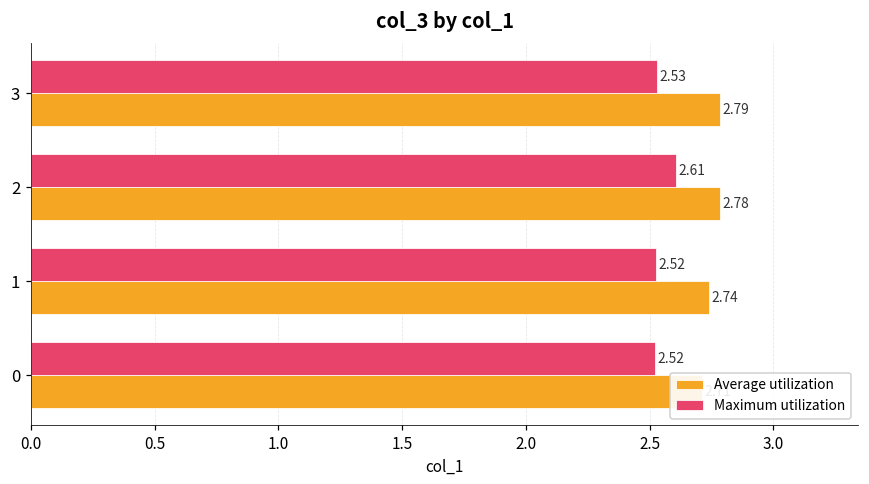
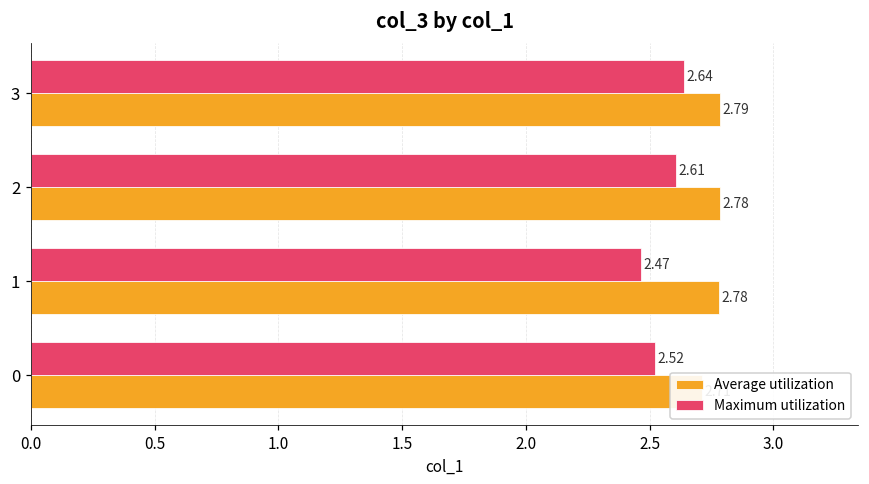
Maximum utilization, 3: 2.53 -> 2.64
Maximum utilization, 1: 2.52 -> 2.47
Average utilization, 1: 2.74 -> 2.78
